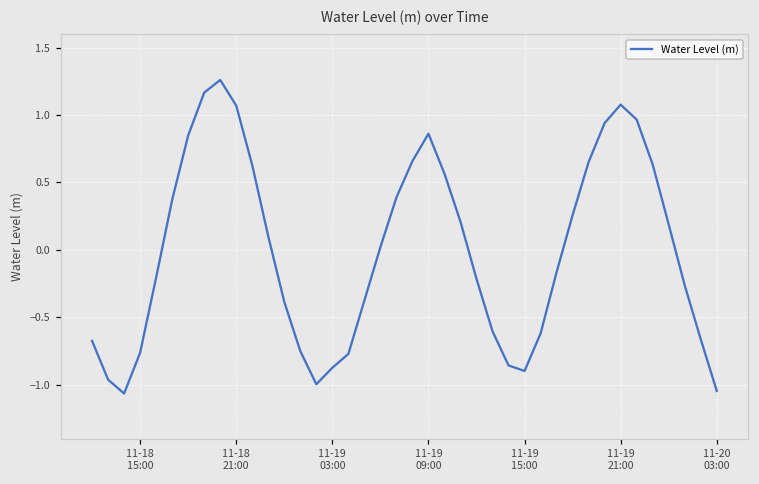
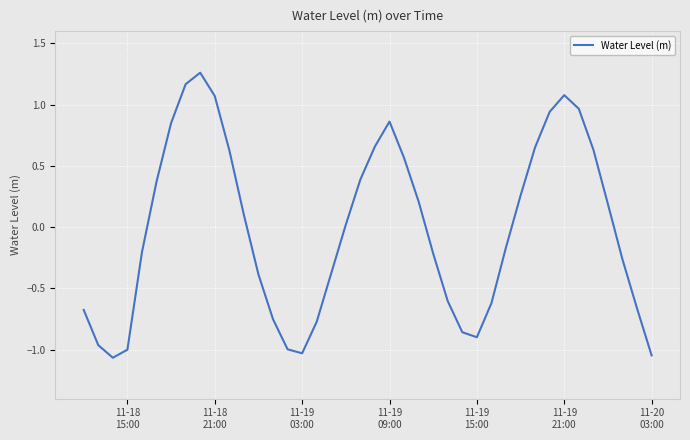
11-18 15:00: -0.76 -> -1.00
11-19 03:00: -0.87 -> -1.03
